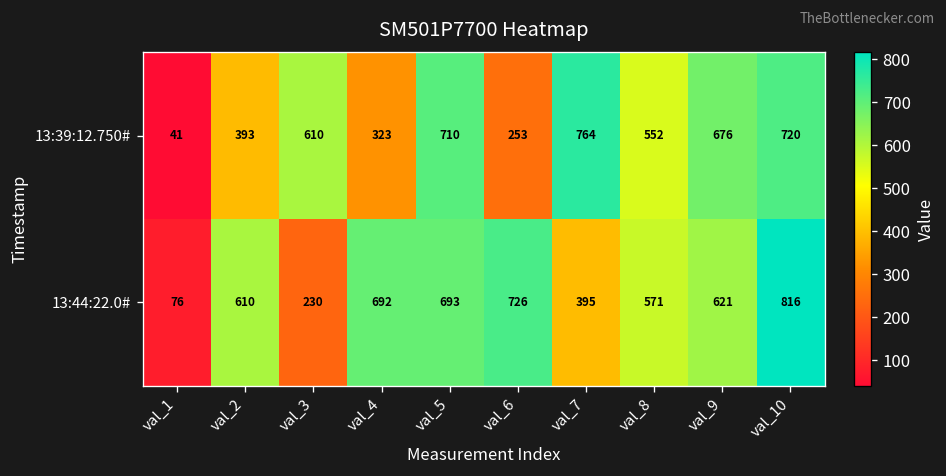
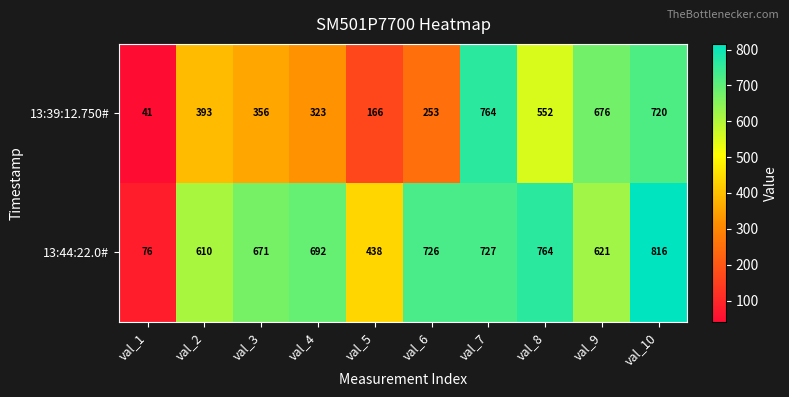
13:39:12.750#, val_3: 610 -> 356
13:39:12.750#, val_5: 710 -> 166
13:44:22.0#, val_3: 230 -> 671
13:44:22.0#, val_5: 693 -> 438
13:44:22.0#, val_7: 395 -> 727
13:44:22.0#, val_8: 571 -> 764
